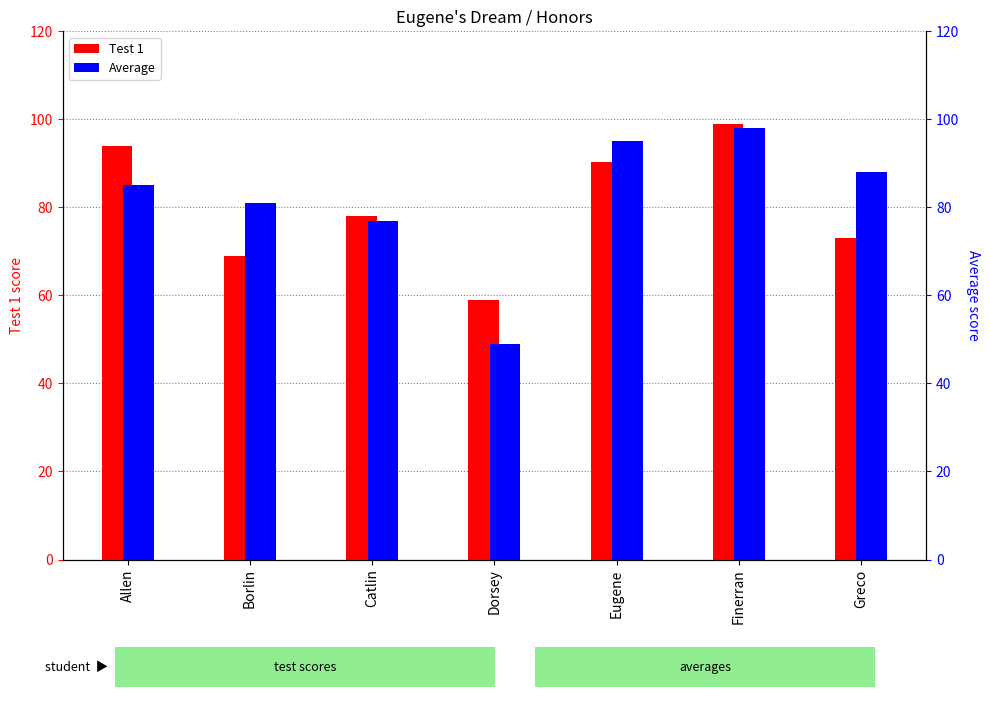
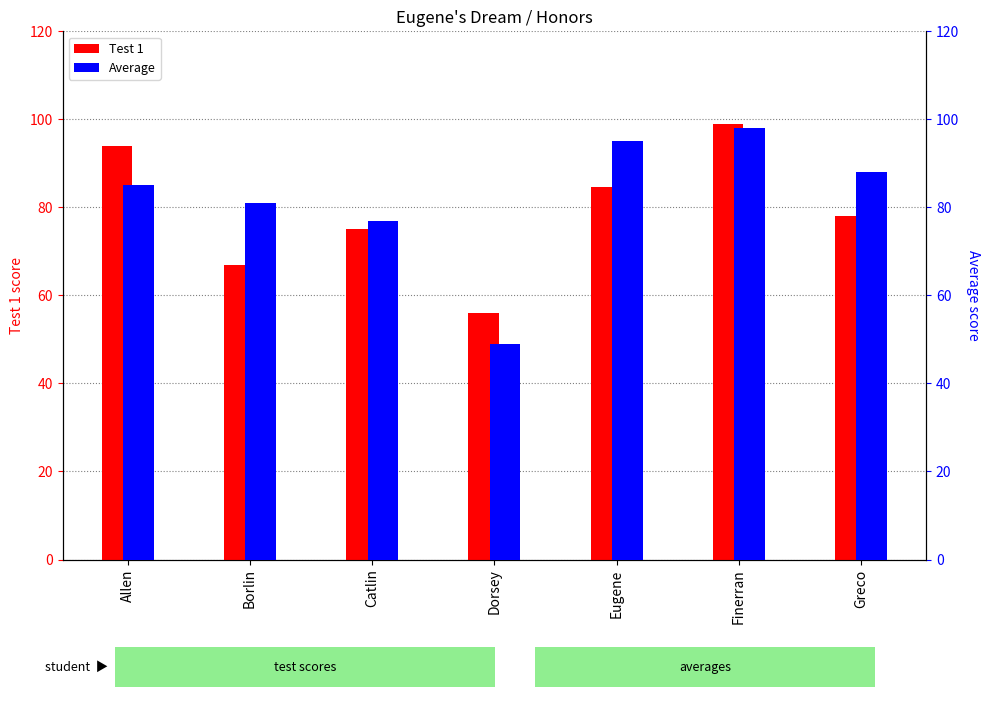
Eugene's Dream / Honors, Test 1, Borlin: 69 -> 67
Eugene's Dream / Honors, Test 1, Catlin: 78 -> 75
Eugene's Dream / Honors, Test 1, Dorsey: 59 -> 56
Eugene's Dream / Honors, Test 1, Eugene: 90 -> 85
Eugene's Dream / Honors, Test 1, Greco: 73 -> 78
